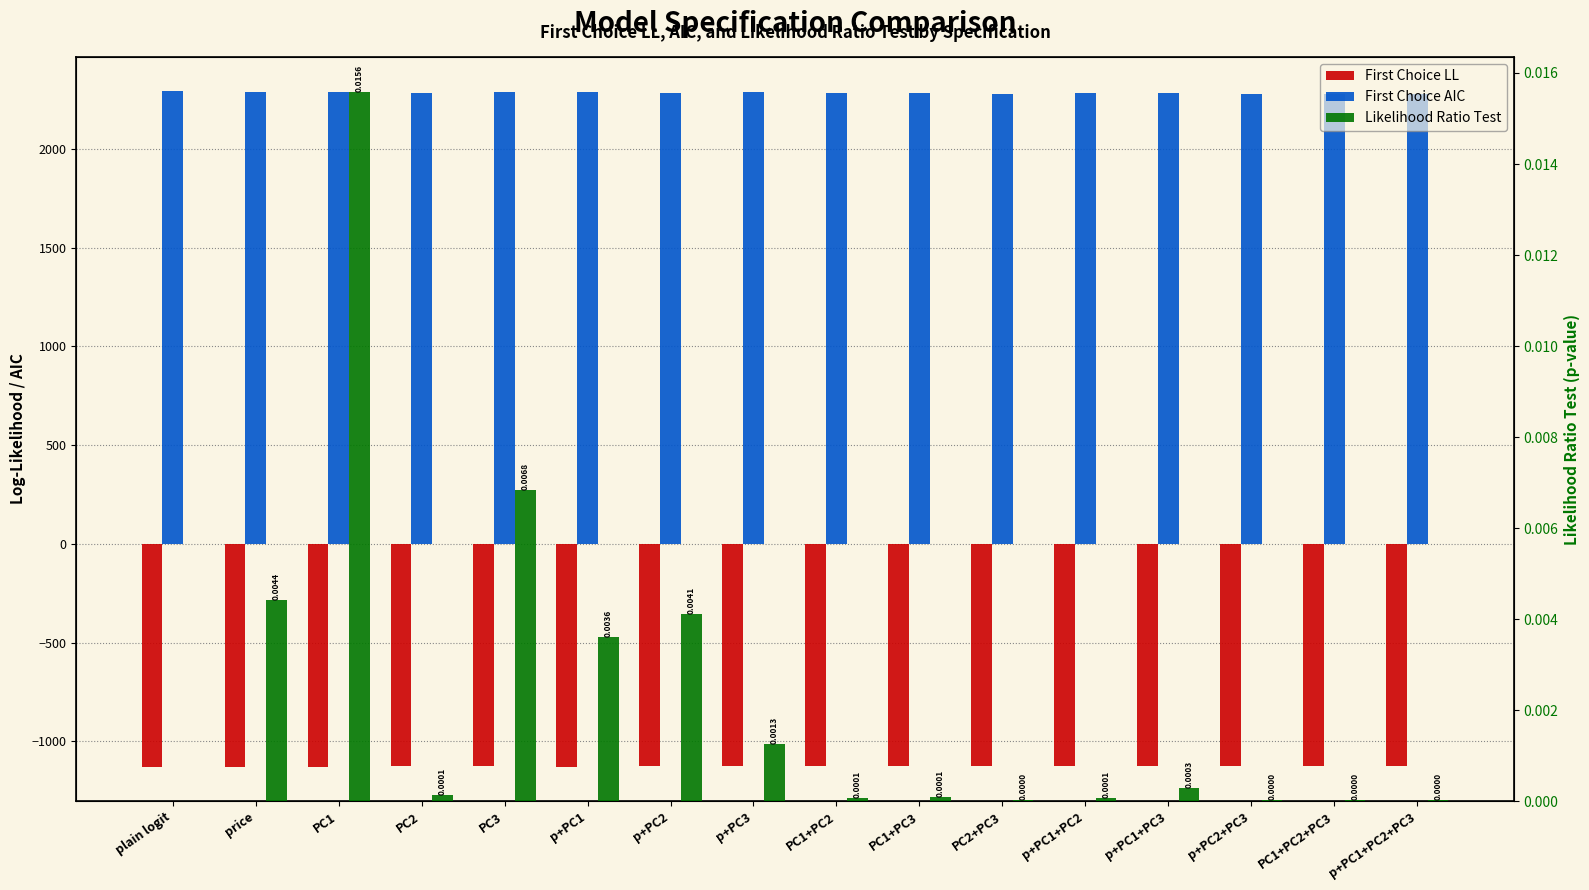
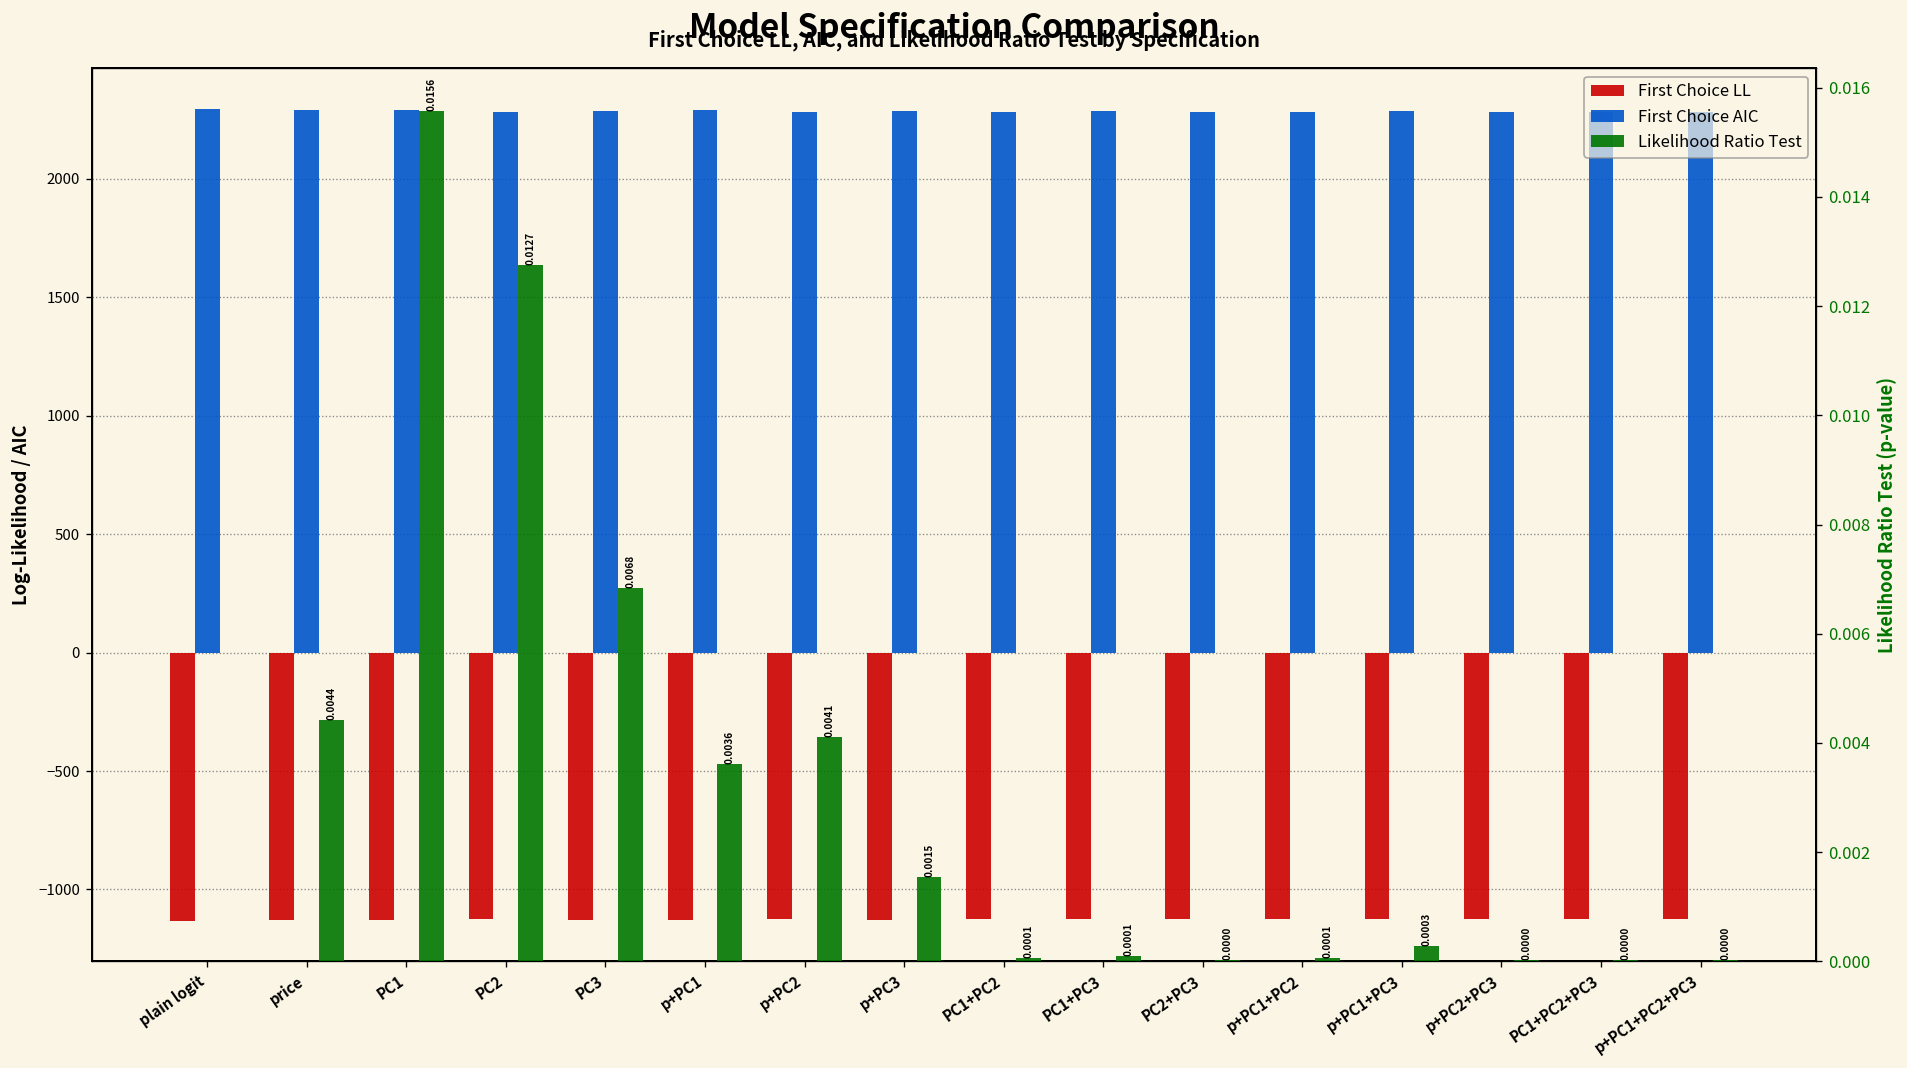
Likelihood Ratio Test, PC2: 0.0001 -> 0.0127
Likelihood Ratio Test, p+PC3: 0.0013 -> 0.0015
